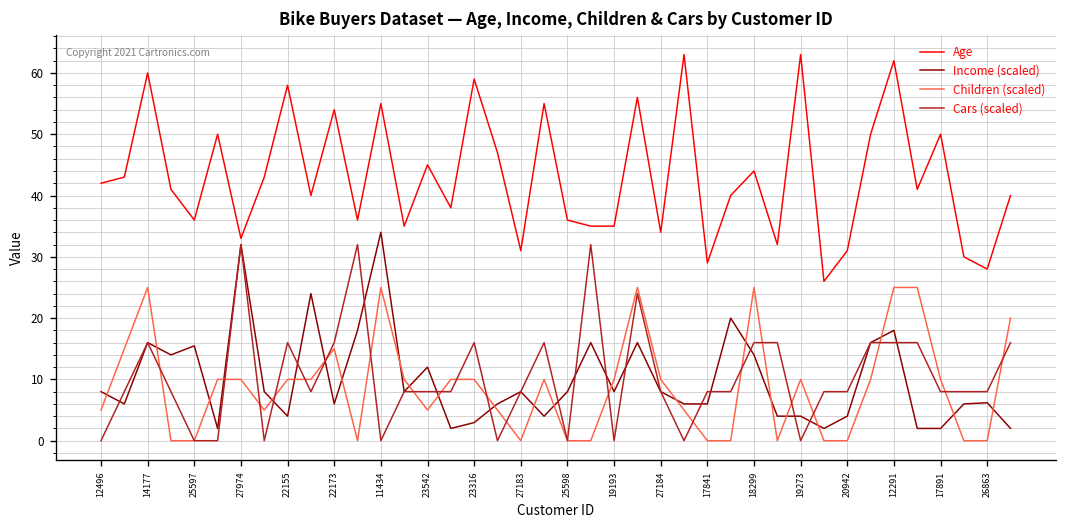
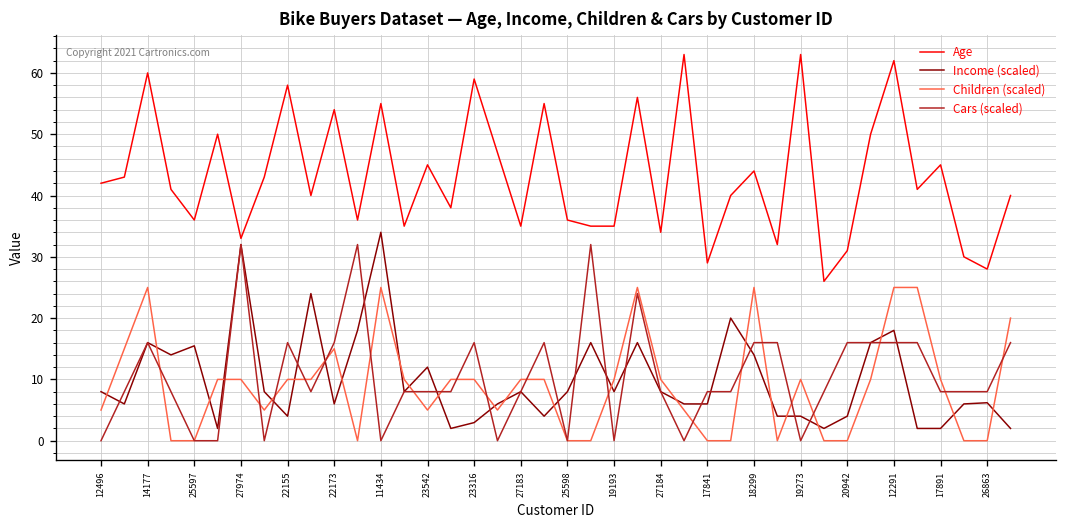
Age, 27183: 31 -> 35
Children (scaled), 27183: 0 -> 10
Cars (scaled), 20942: 8 -> 16
Age, 17891: 50 -> 45
